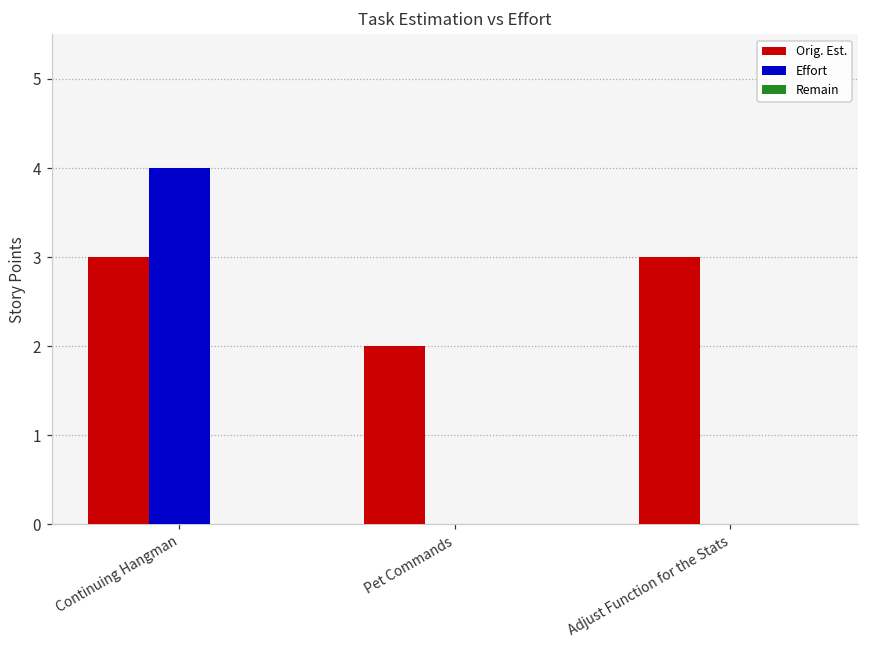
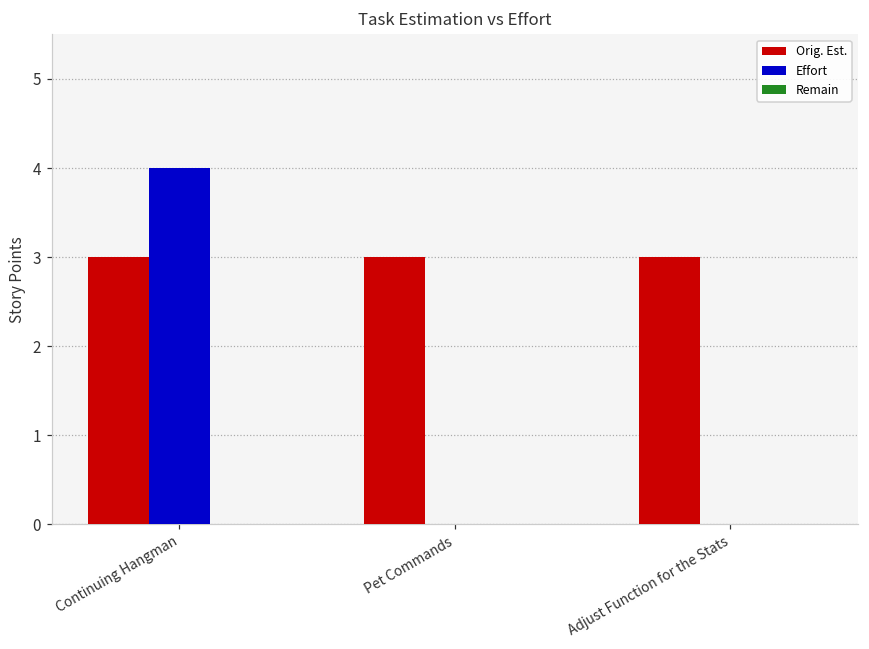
Orig. Est., Pet Commands: 2 -> 3
